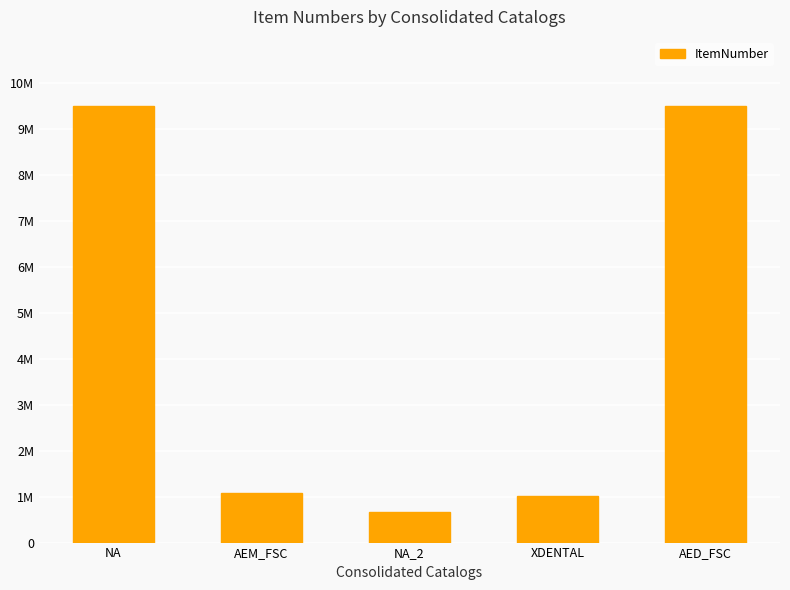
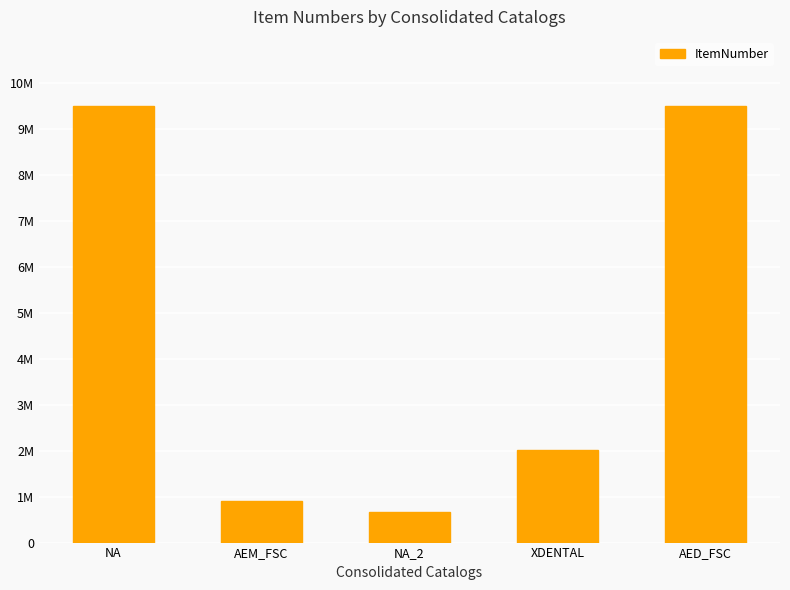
AEM_FSC: 1100000 -> 900000
XDENTAL: 1000000 -> 2000000
